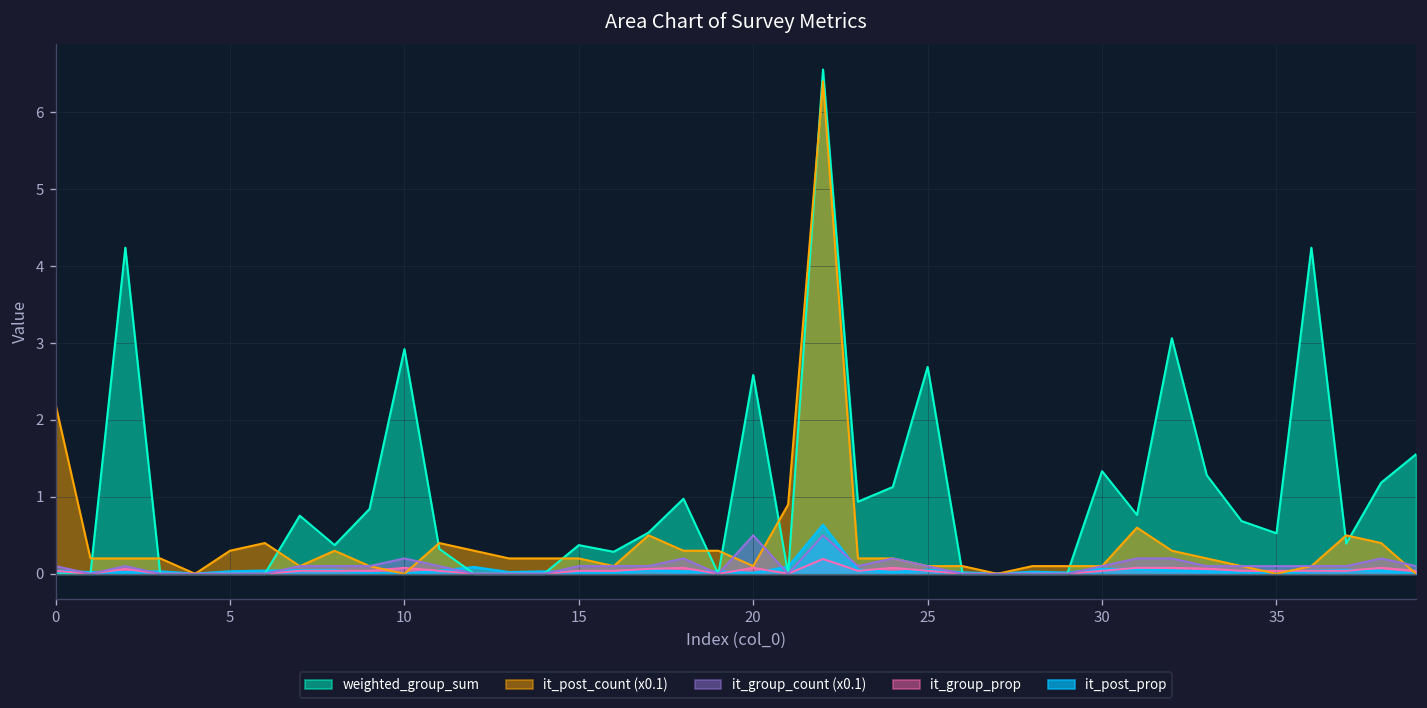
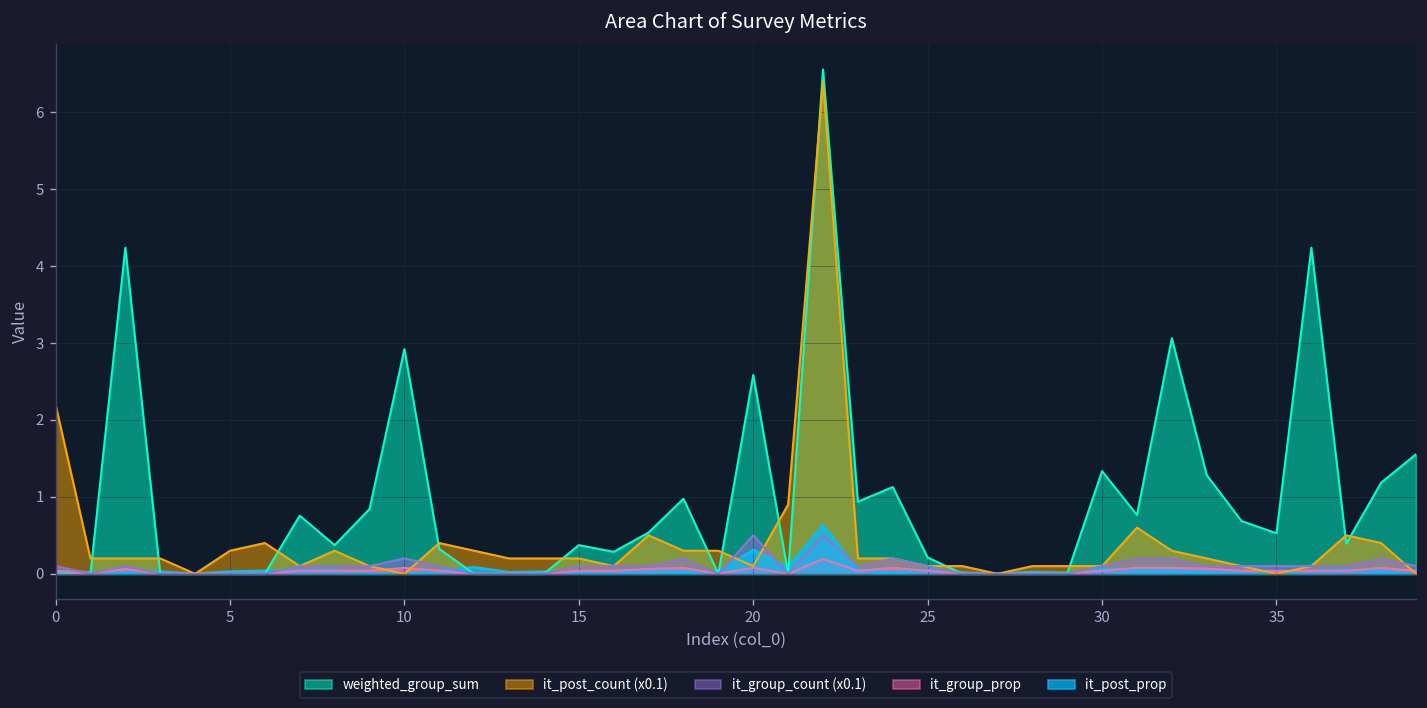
it_post_prop, 20: 0.0 -> 0.3
weighted_group_sum, 25: 2.7 -> 0.2
